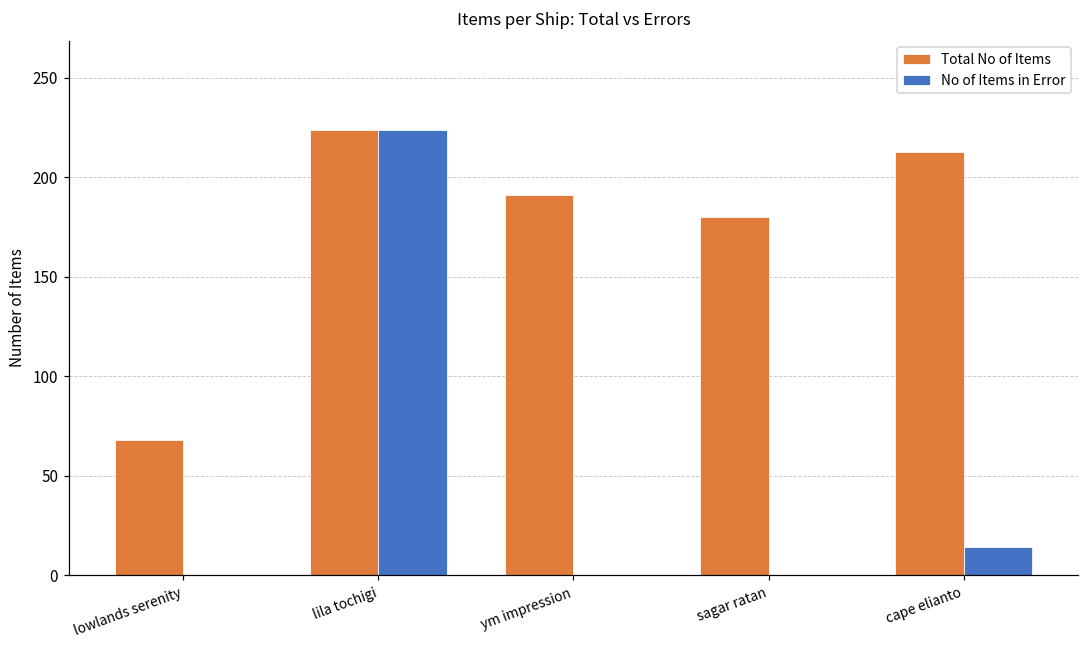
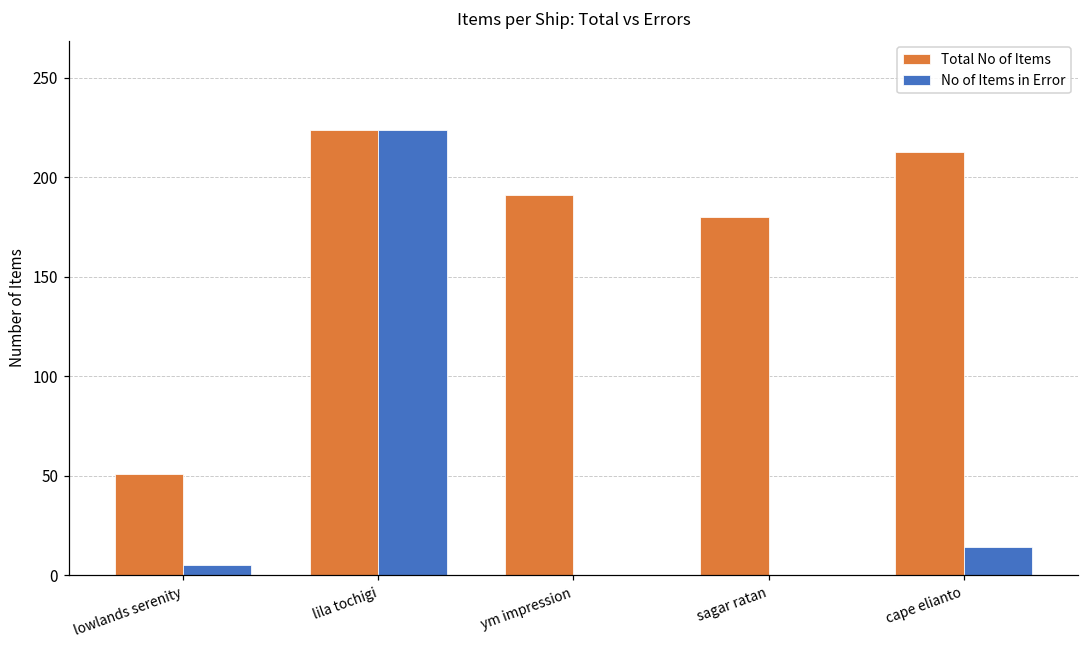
Total No of Items, lowlands serenity: 68 -> 51
No of Items in Error, lowlands serenity: 0 -> 5
